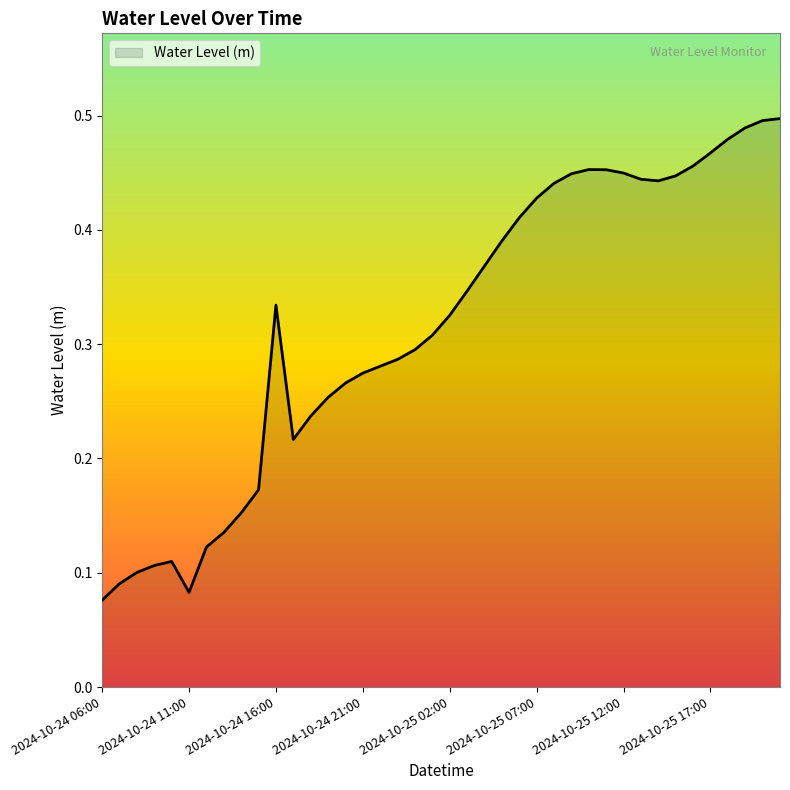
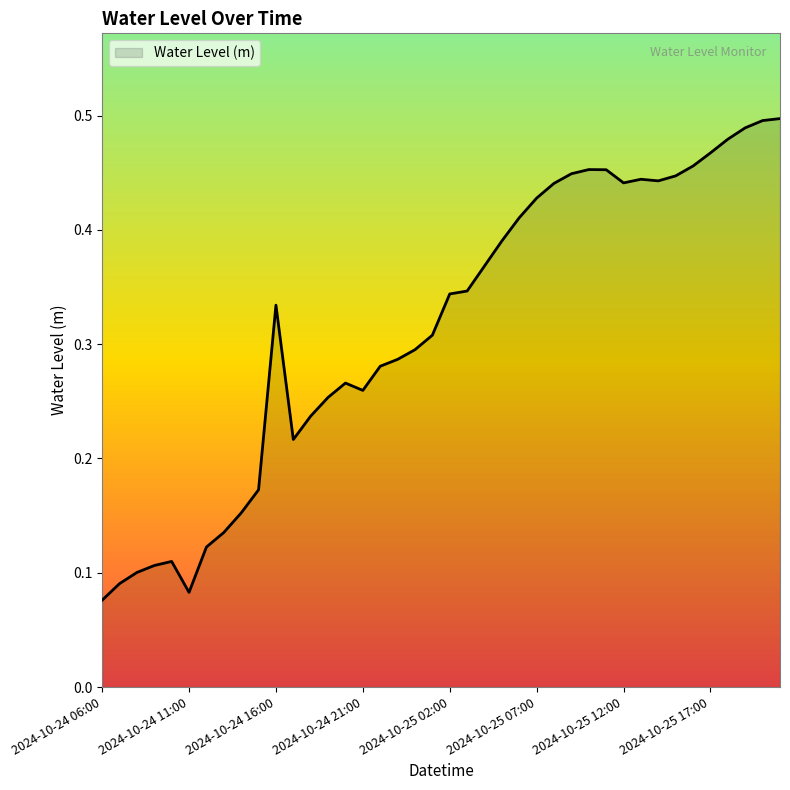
2024-10-24 21:00: 0.275 -> 0.260
2024-10-25 02:00: 0.325 -> 0.344
2024-10-25 12:00: 0.450 -> 0.441
